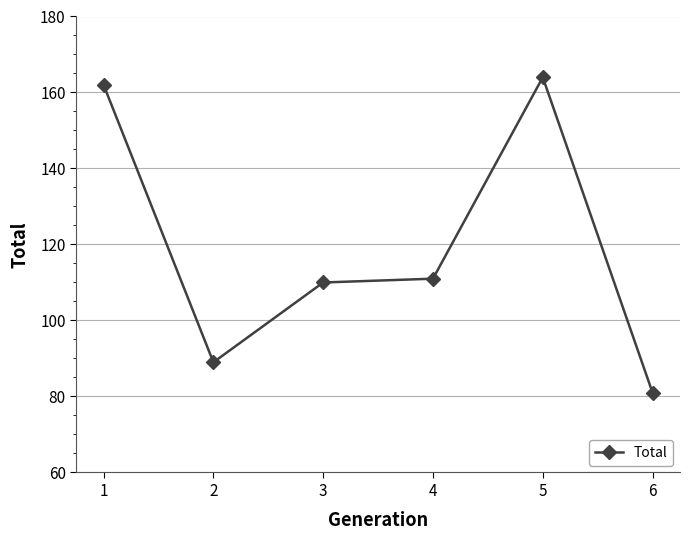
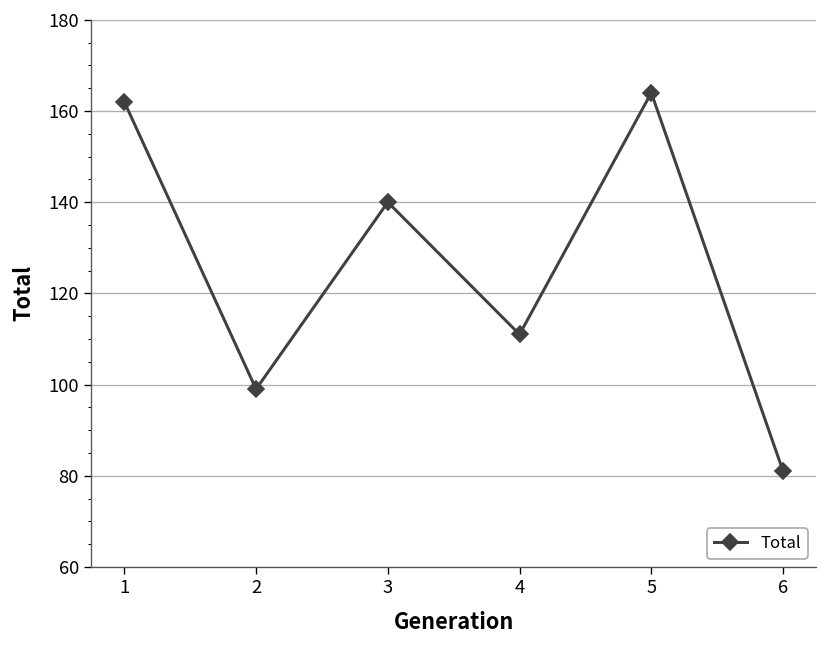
2: 89 -> 99
3: 110 -> 140
